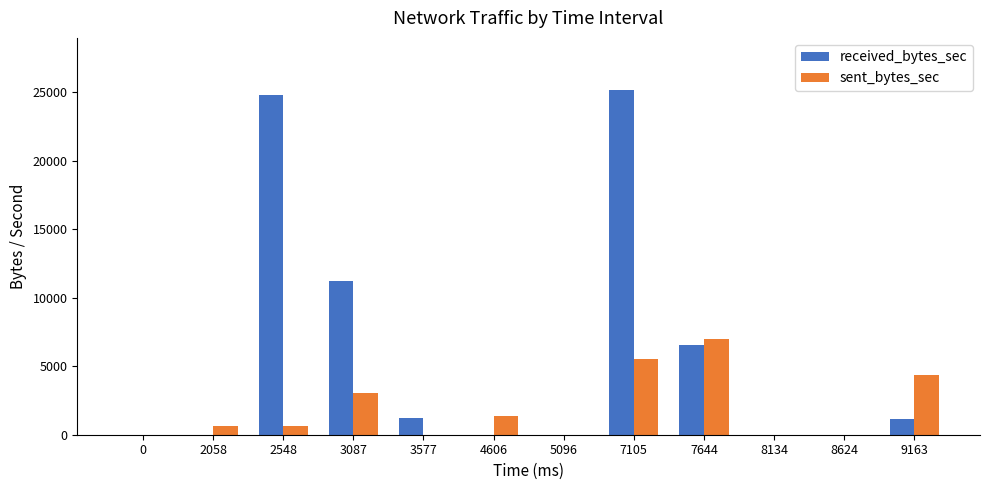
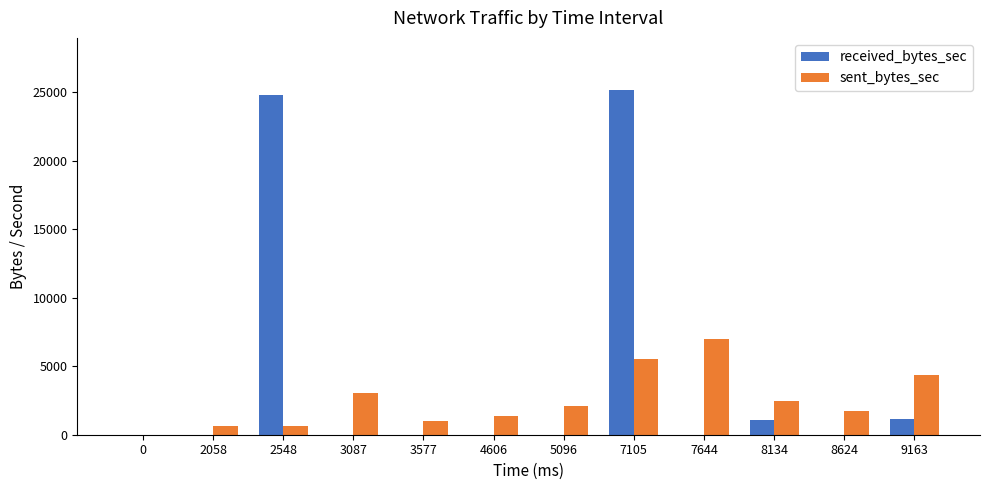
received_bytes_sec, 3087: 11200 -> 0
received_bytes_sec, 3577: 1200 -> 0
sent_bytes_sec, 3577: 0 -> 1000
sent_bytes_sec, 5096: 0 -> 2100
received_bytes_sec, 7644: 6600 -> 0
received_bytes_sec, 8134: 0 -> 1100
sent_bytes_sec, 8134: 0 -> 2500
sent_bytes_sec, 8624: 0 -> 1700
